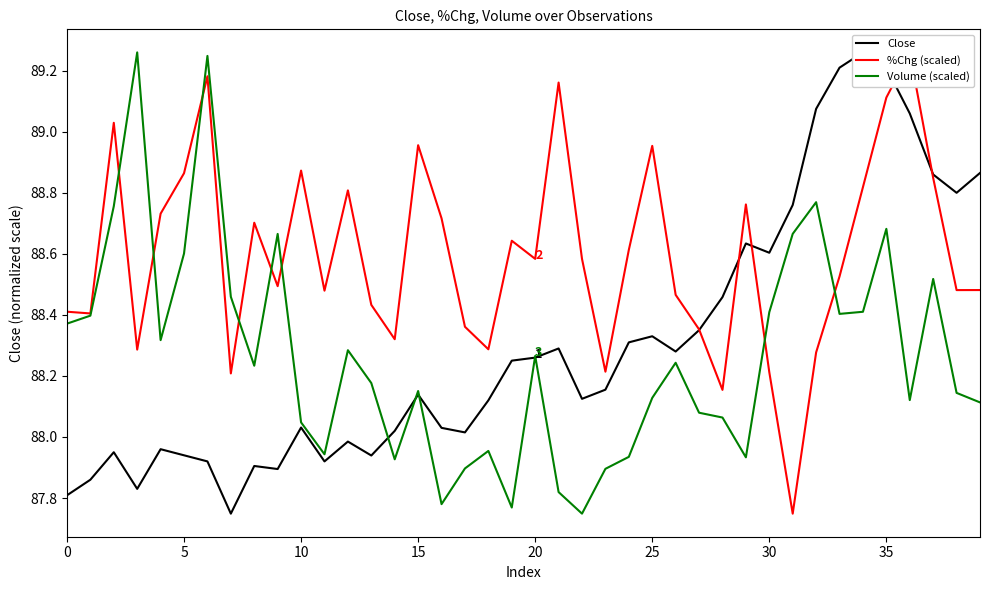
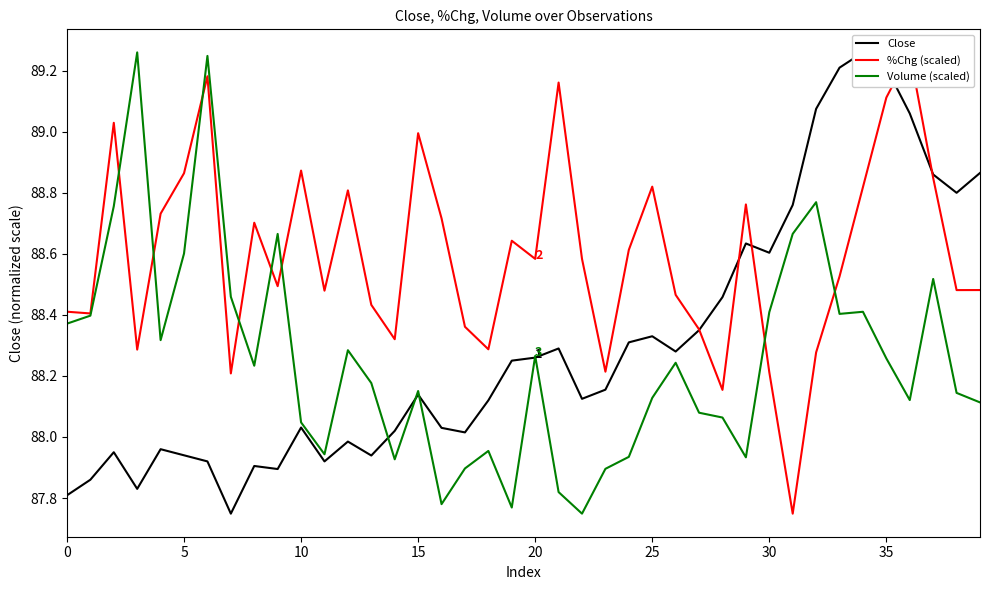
%Chg (scaled), 15: 88.96 -> 89.00
%Chg (scaled), 25: 88.95 -> 88.82
Volume (scaled), 35: 88.68 -> 88.26
